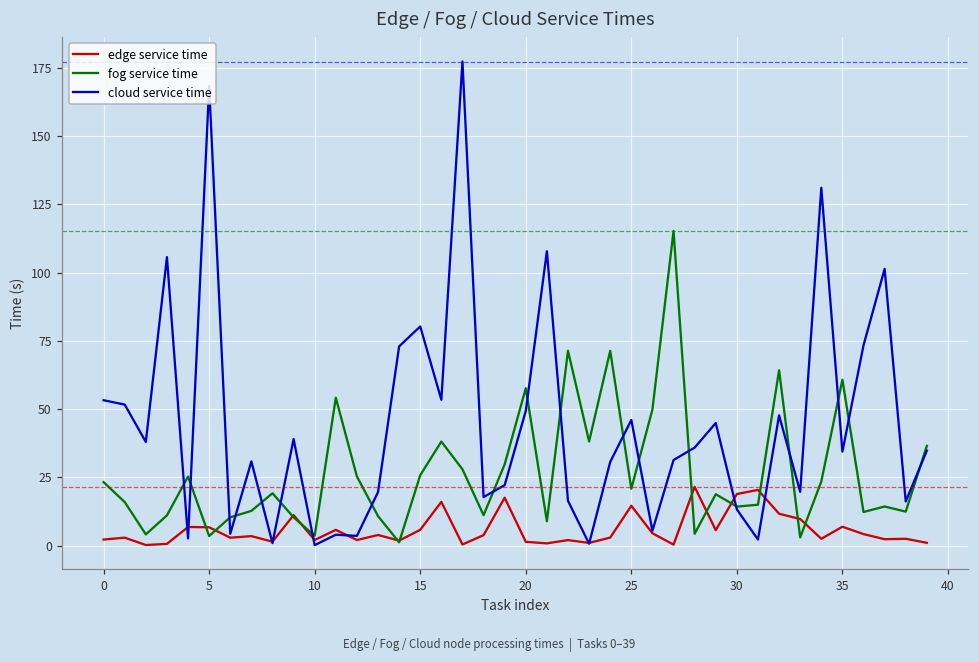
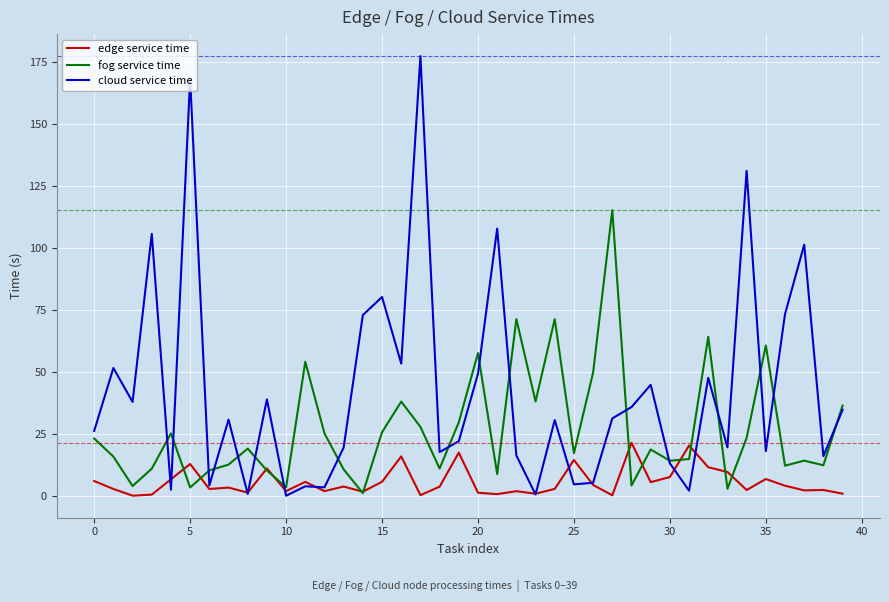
edge service time, 0: 2 -> 6
cloud service time, 0: 53 -> 26
edge service time, 5: 7 -> 13
fog service time, 25: 21 -> 17
cloud service time, 25: 46 -> 5
edge service time, 30: 19 -> 8
cloud service time, 35: 34 -> 18
